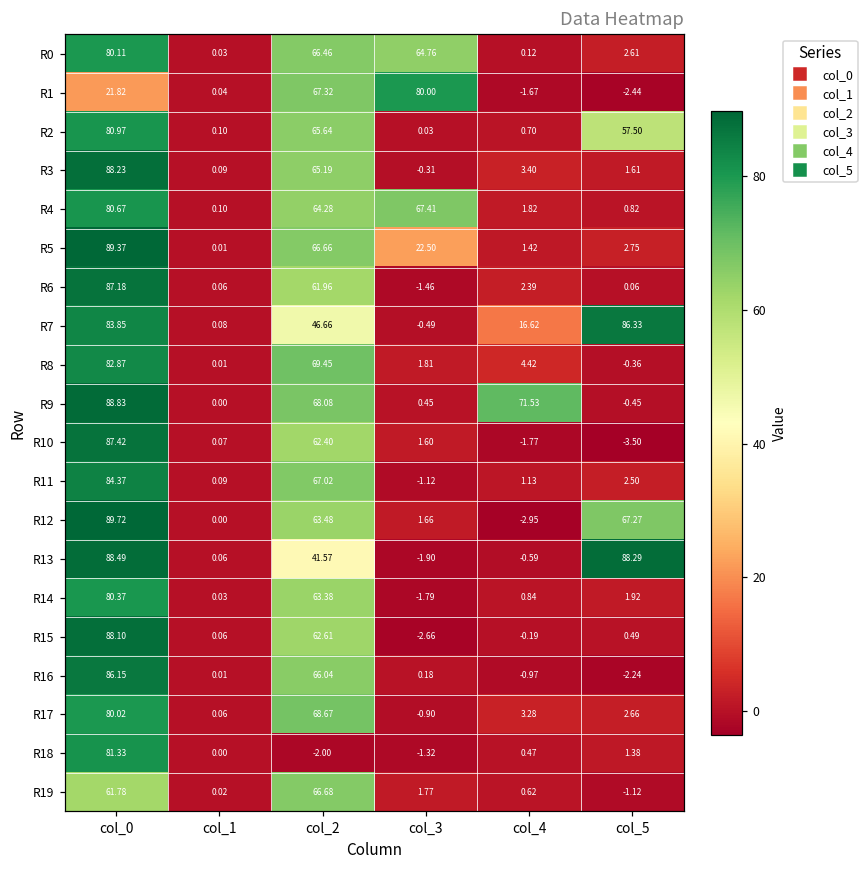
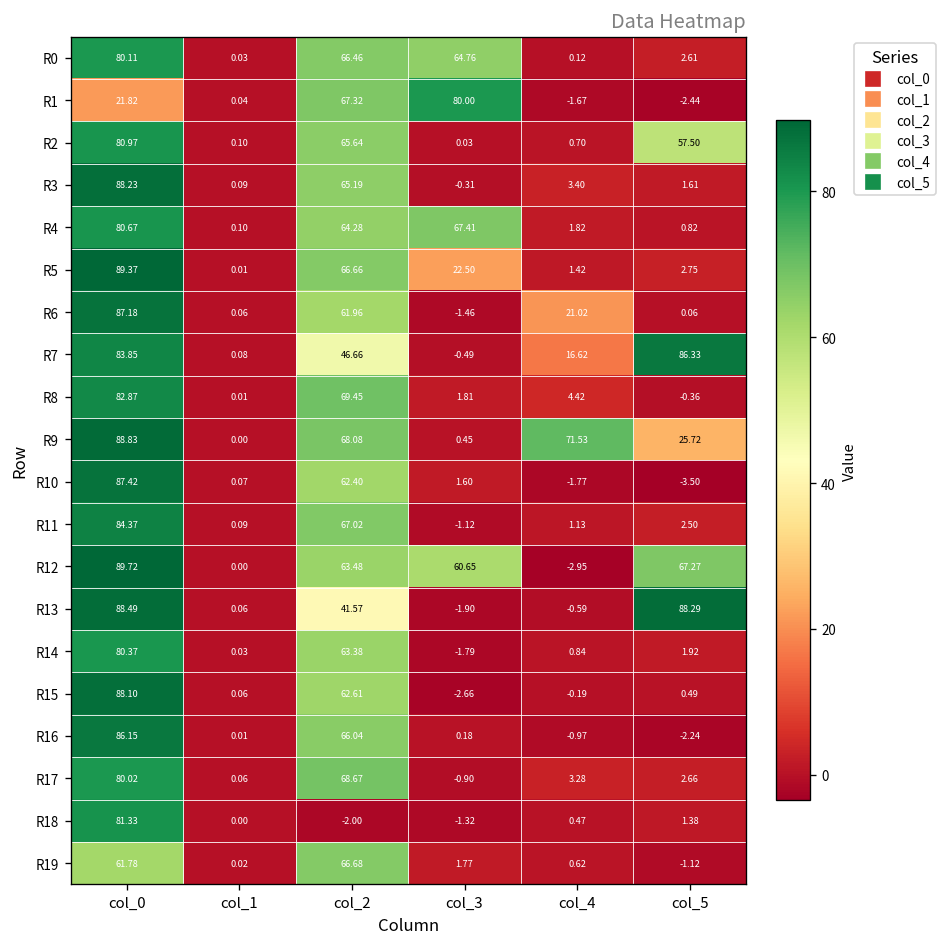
R6, col_4: 2.39 -> 21.02
R9, col_5: -0.45 -> 25.72
R12, col_3: 1.66 -> 60.65
